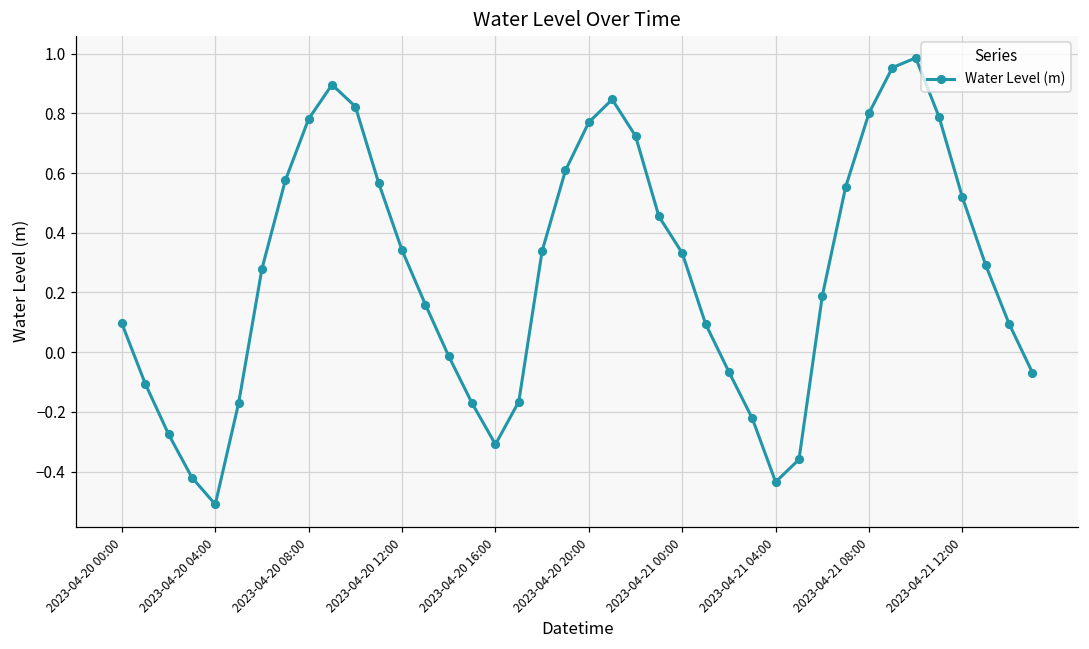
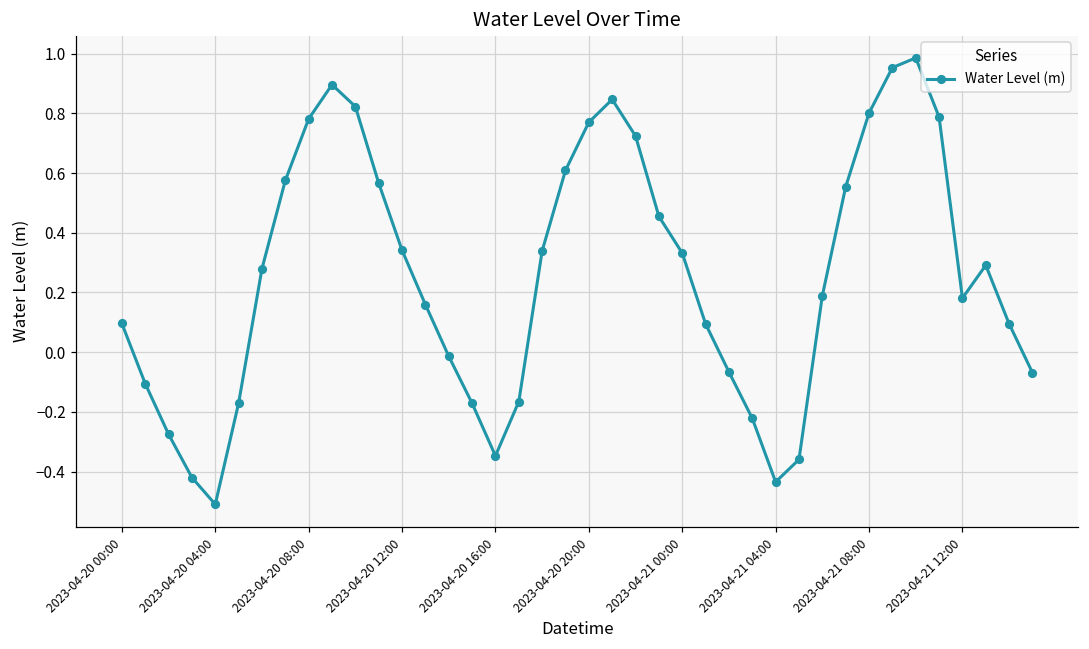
2023-04-20 16:00: -0.31 -> -0.35
2023-04-21 12:00: 0.52 -> 0.18
